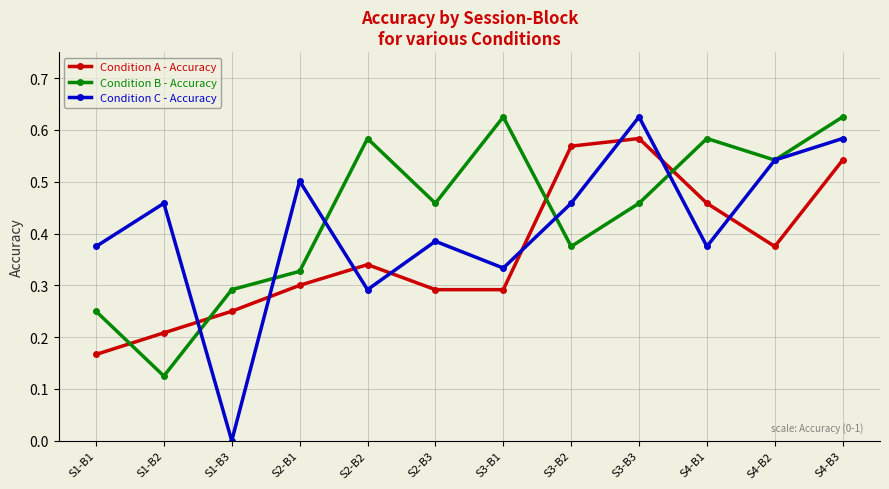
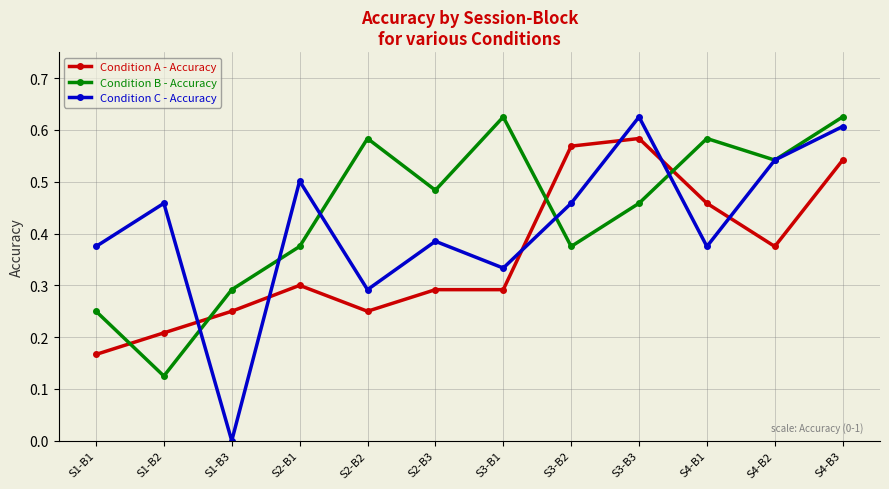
Condition B - Accuracy, S2-B1: 0.33 -> 0.38
Condition A - Accuracy, S2-B2: 0.34 -> 0.25
Condition B - Accuracy, S2-B3: 0.46 -> 0.48
Condition C - Accuracy, S4-B3: 0.58 -> 0.61
